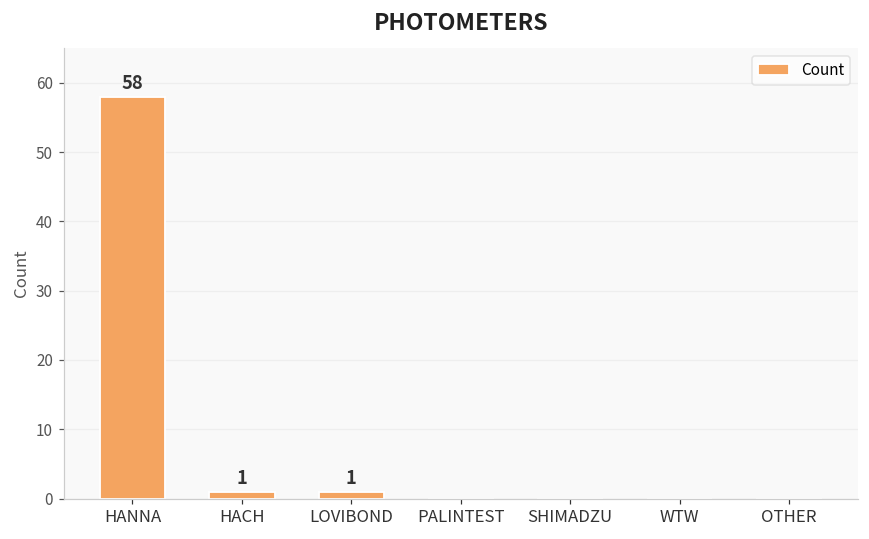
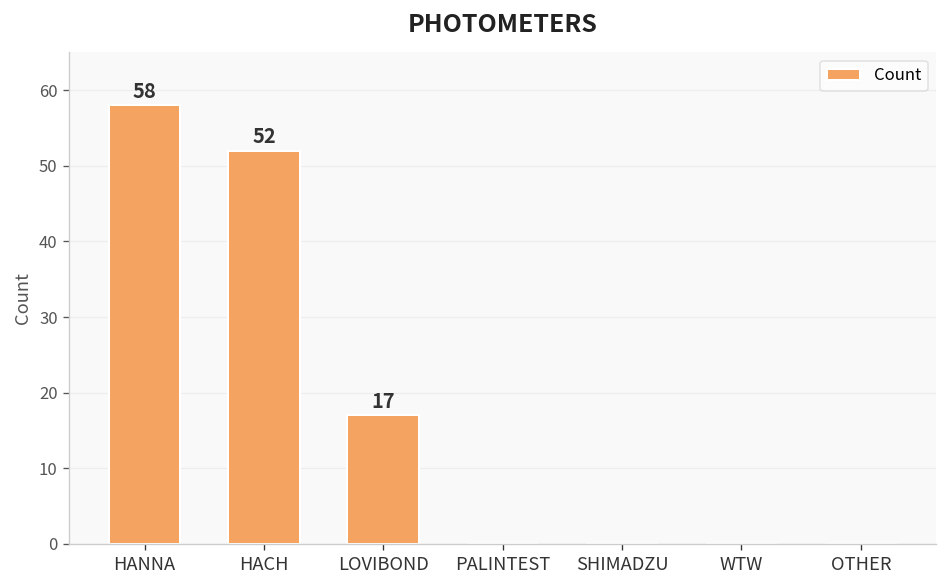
HACH: 1 -> 52
LOVIBOND: 1 -> 17
